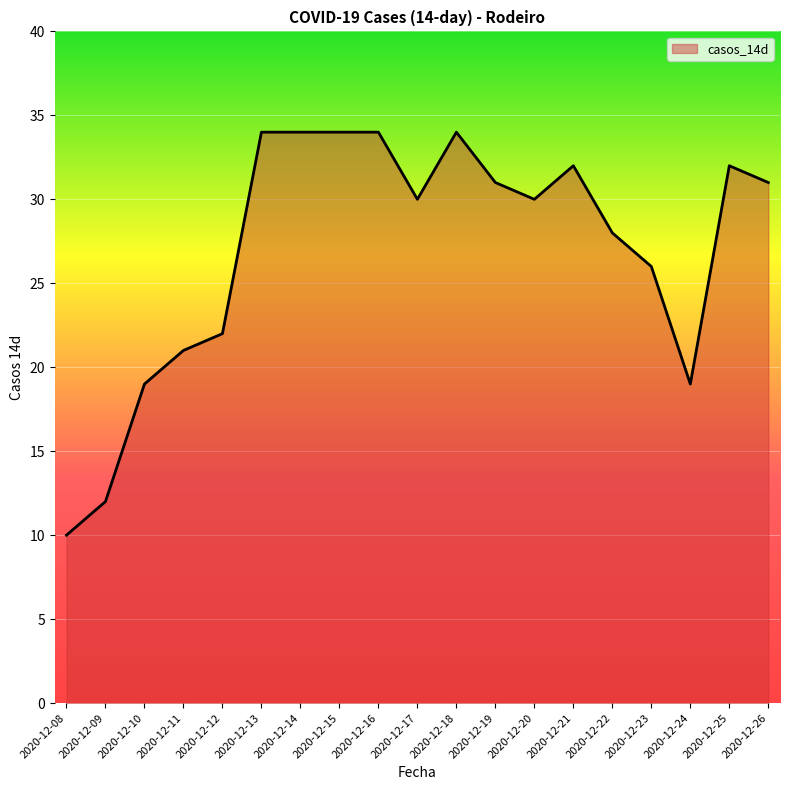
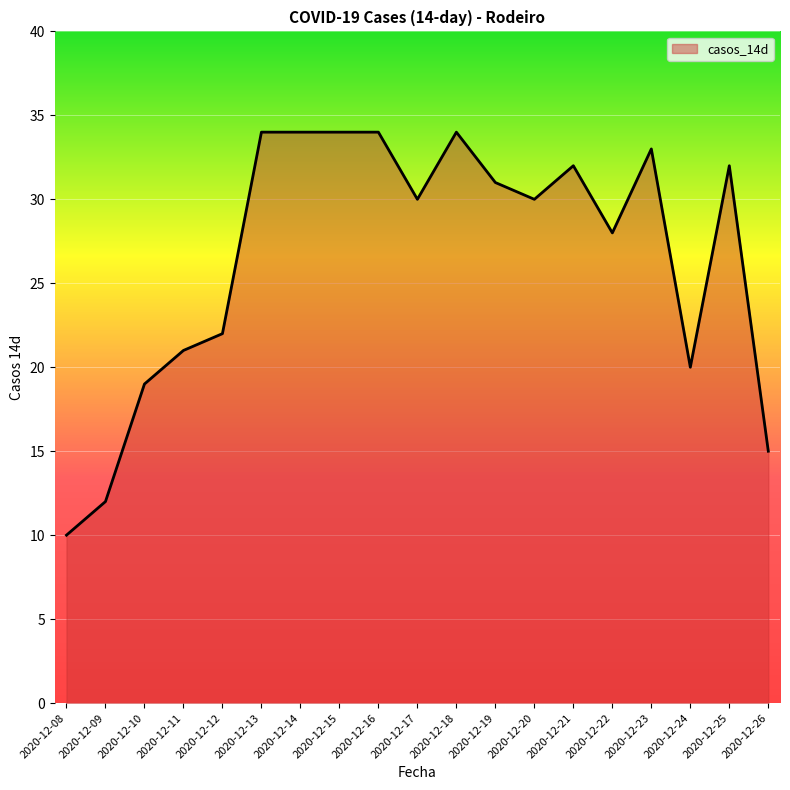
2020-12-23: 26 -> 33
2020-12-24: 19 -> 20
2020-12-26: 31 -> 15
